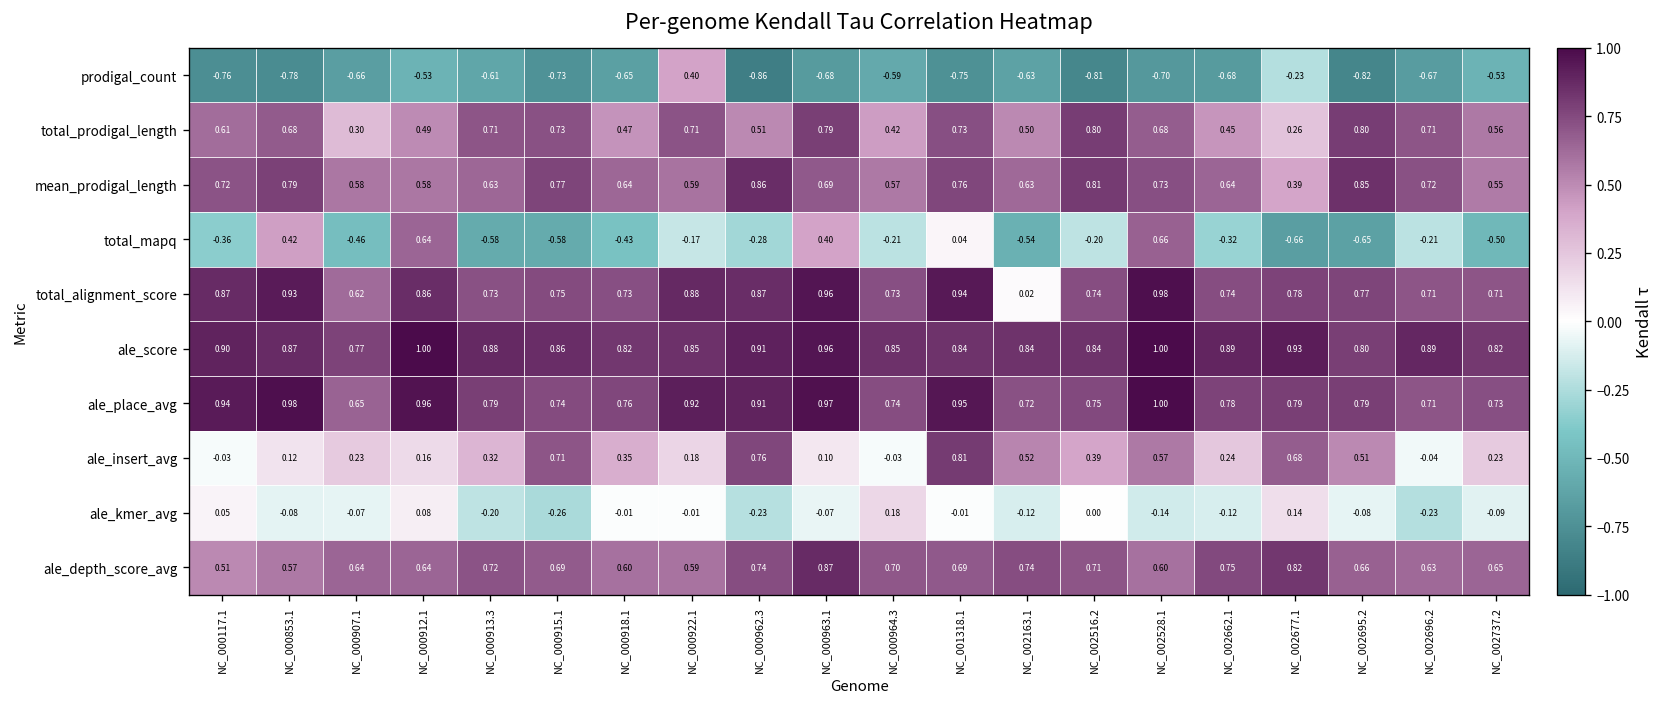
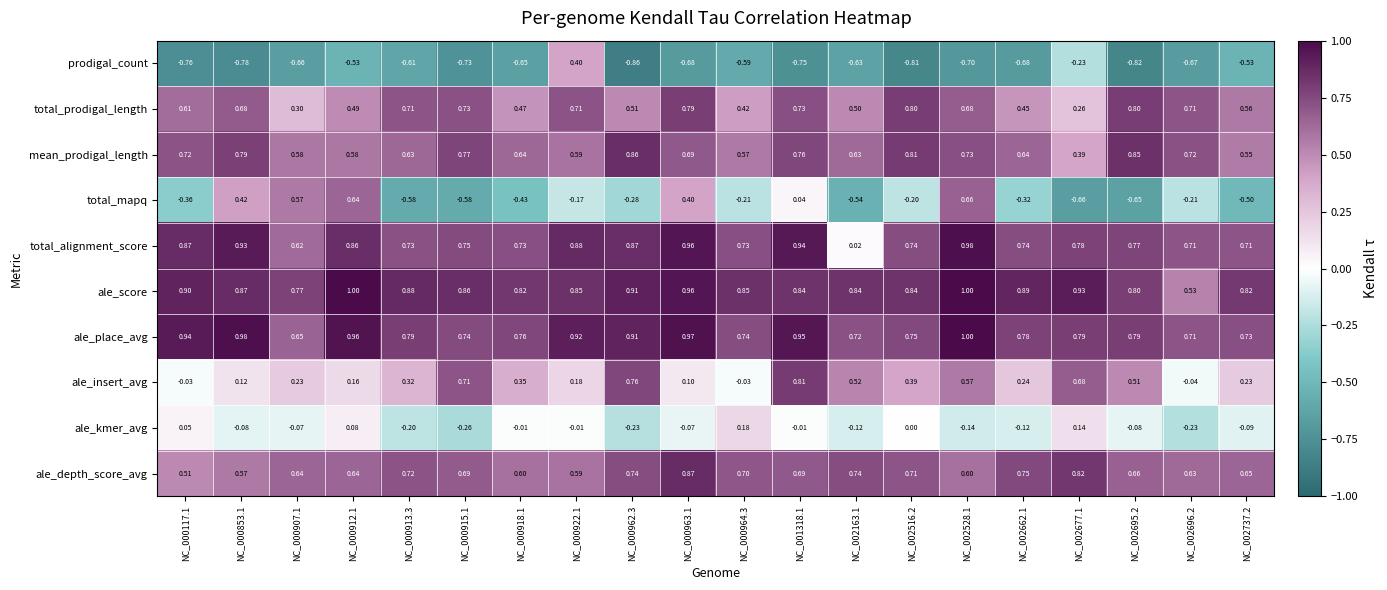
total_mapq, NC_000907.1: -0.46 -> 0.57
ale_score, NC_002696.2: 0.89 -> 0.53
